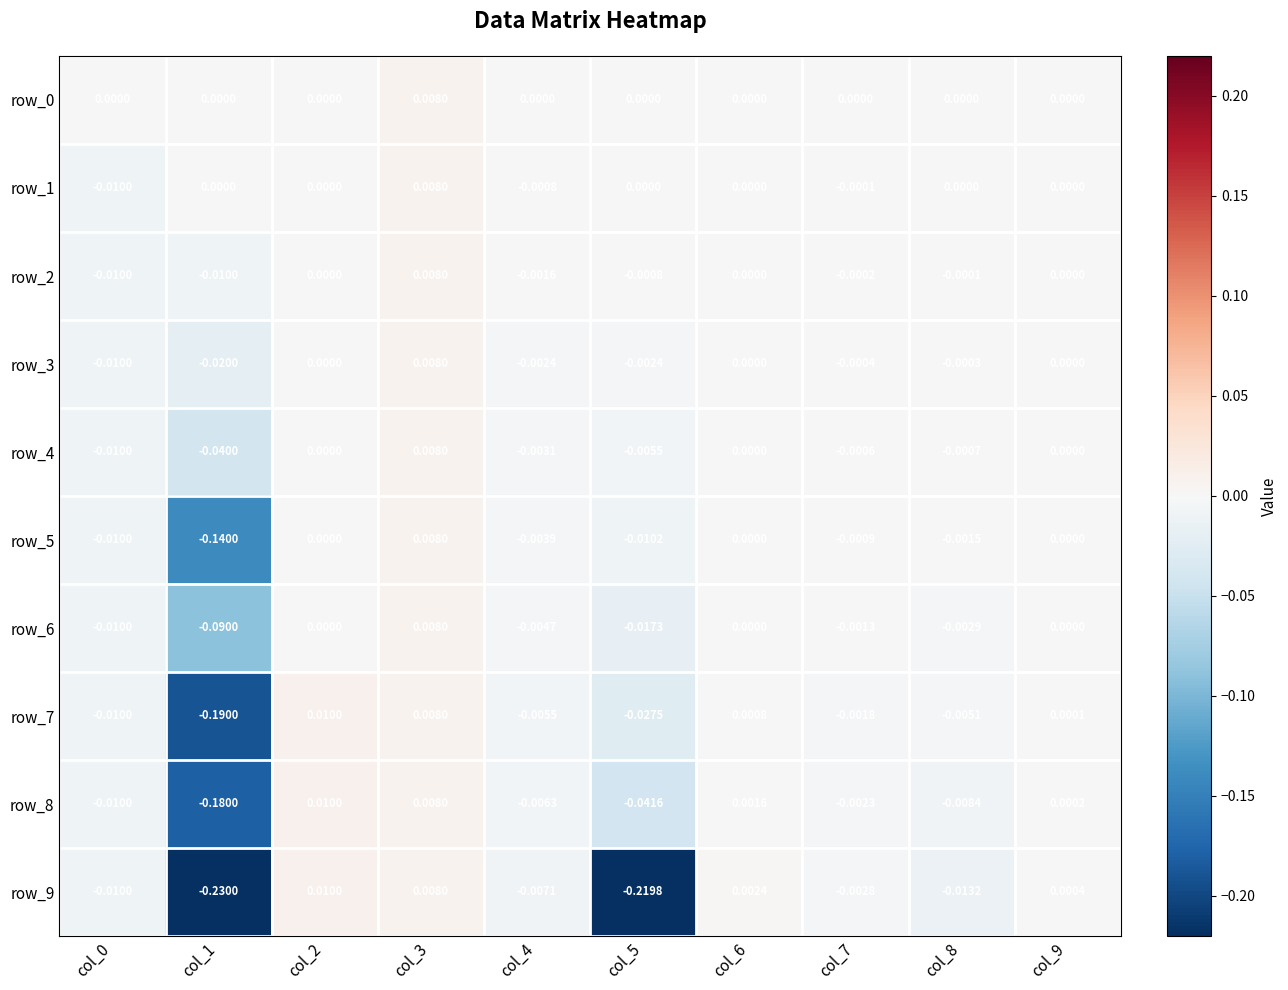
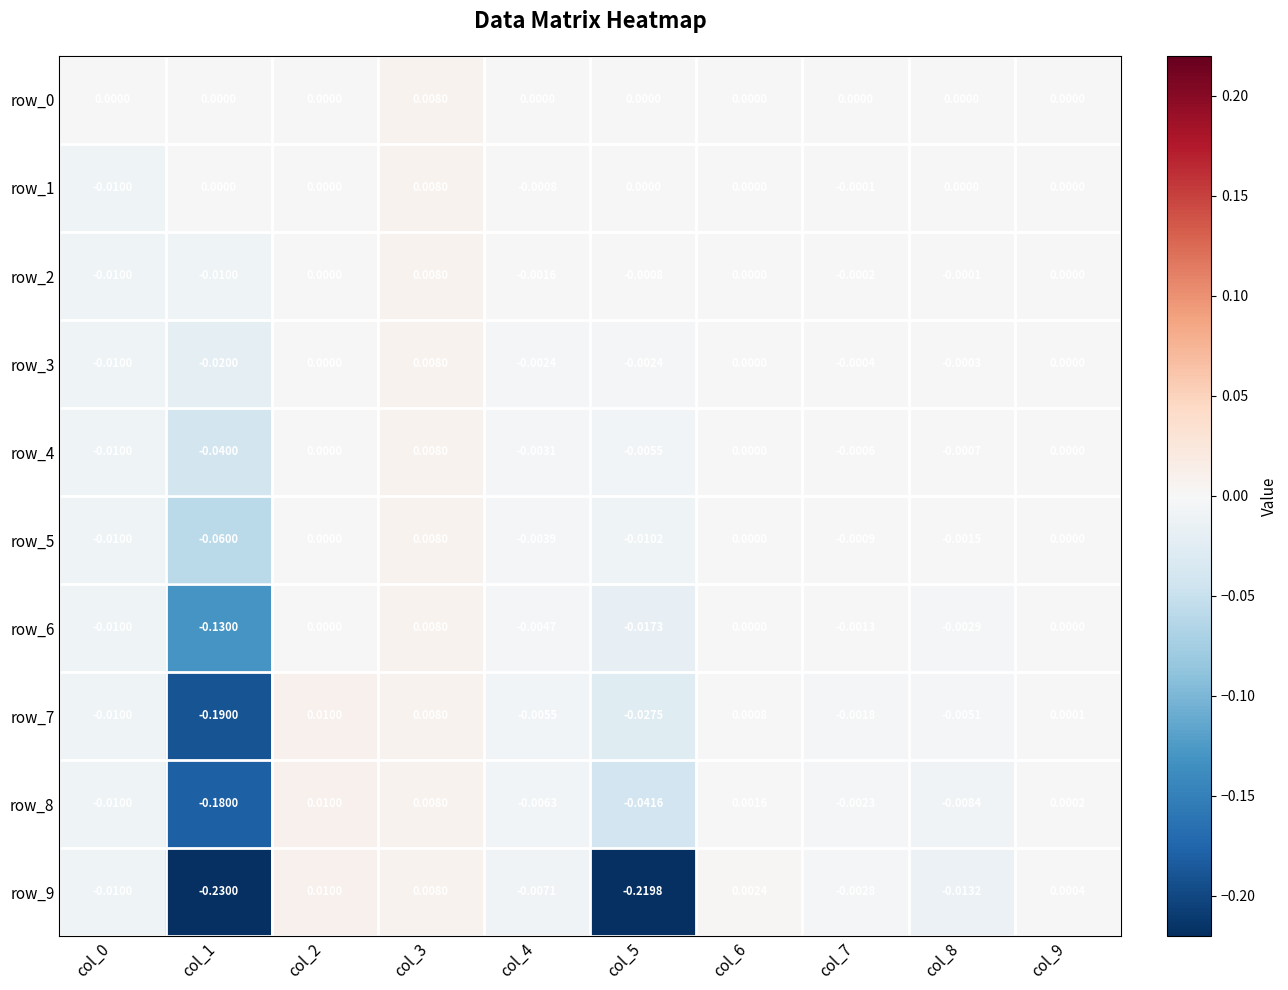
row_5, col_1: -0.1400 -> -0.0600
row_6, col_1: -0.0900 -> -0.1300
